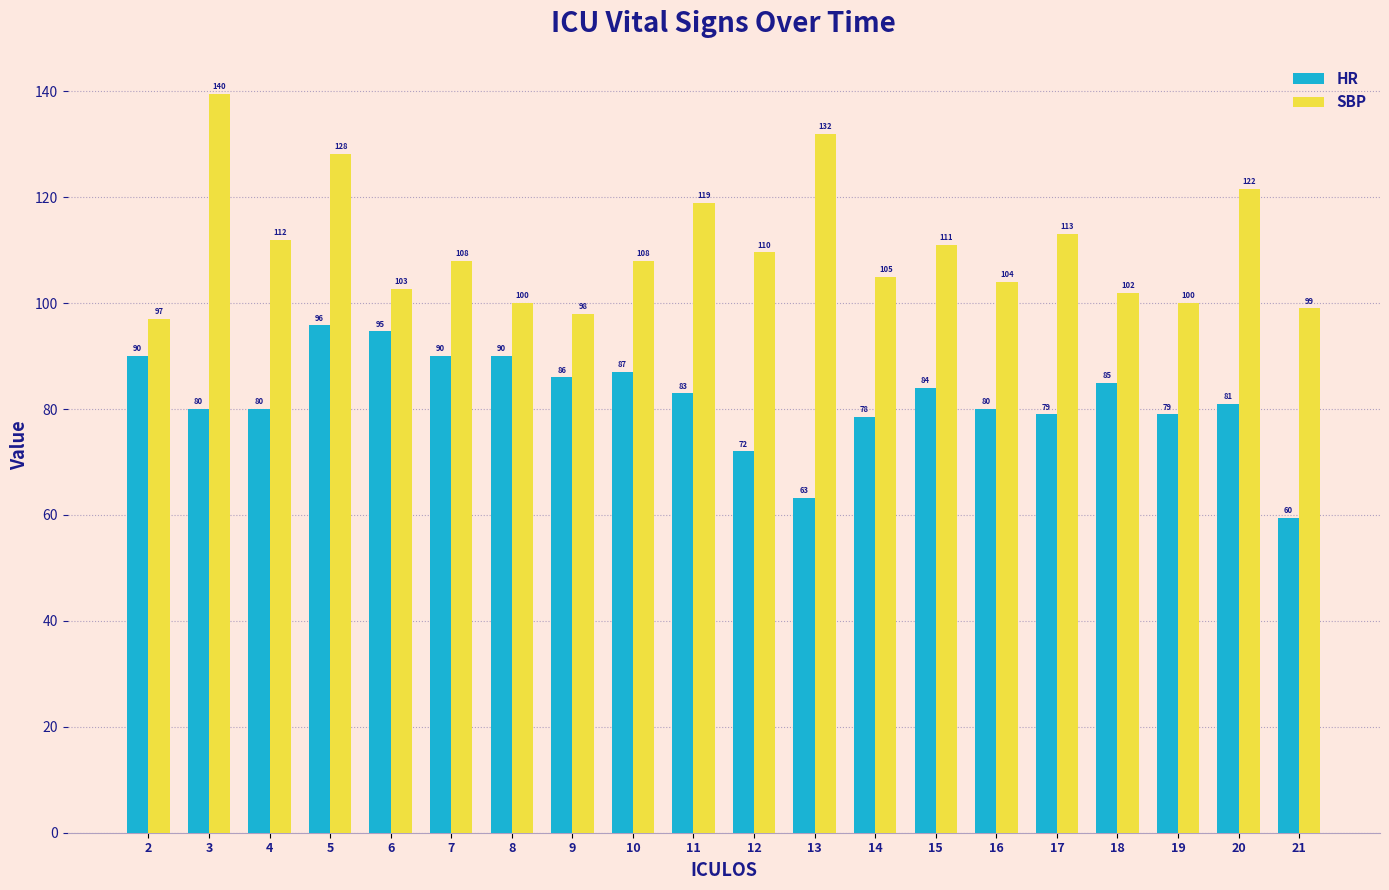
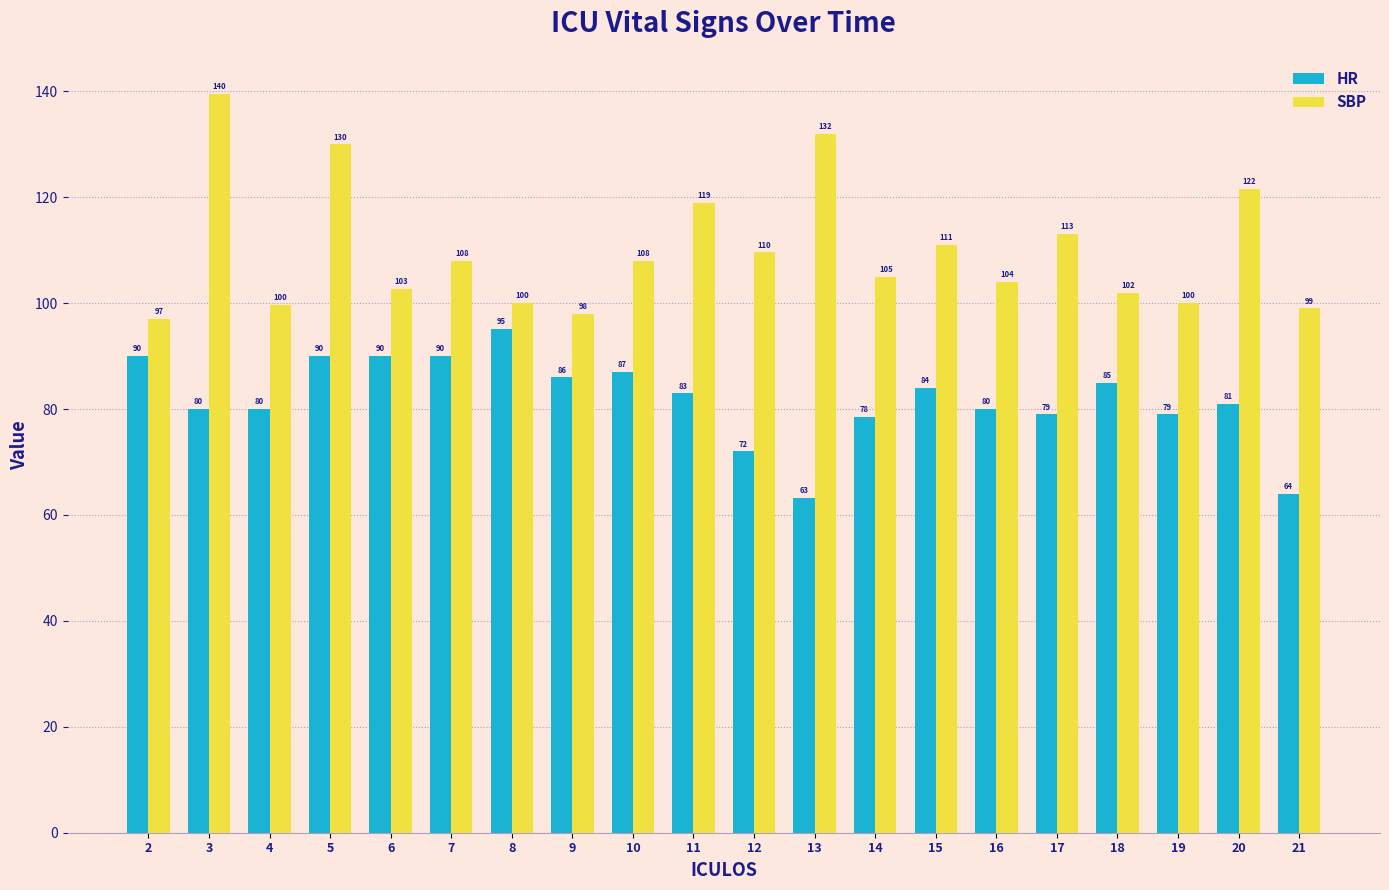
SBP, 4: 112 -> 100
HR, 5: 96 -> 90
SBP, 5: 128 -> 130
HR, 6: 95 -> 90
HR, 8: 90 -> 95
HR, 21: 60 -> 64
